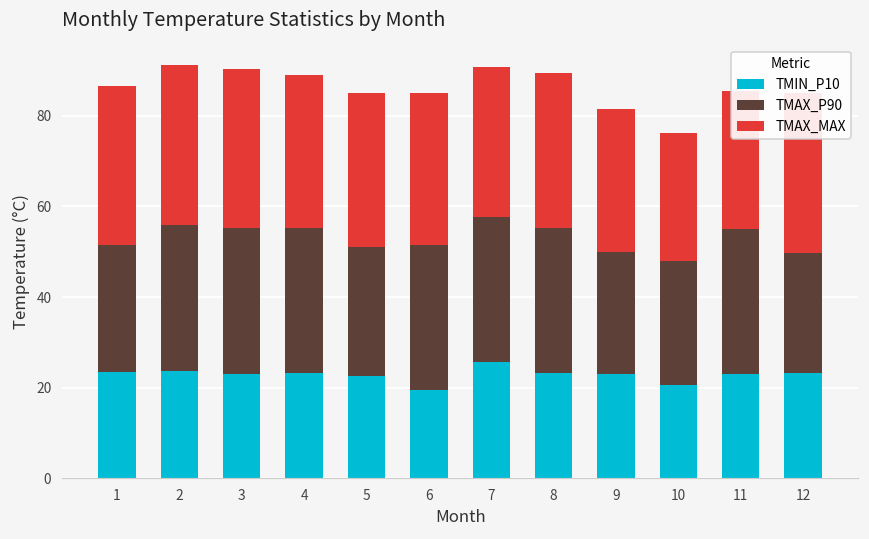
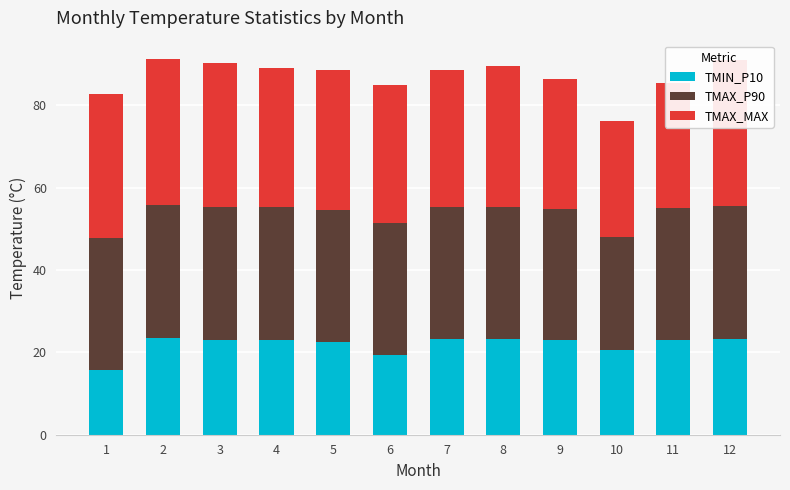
TMIN_P10, 1: 23 -> 16
TMAX_P90, 1: 28 -> 32
TMAX_P90, 5: 29 -> 32
TMIN_P10, 7: 26 -> 23
TMAX_P90, 9: 27 -> 32
TMAX_P90, 12: 26 -> 32
